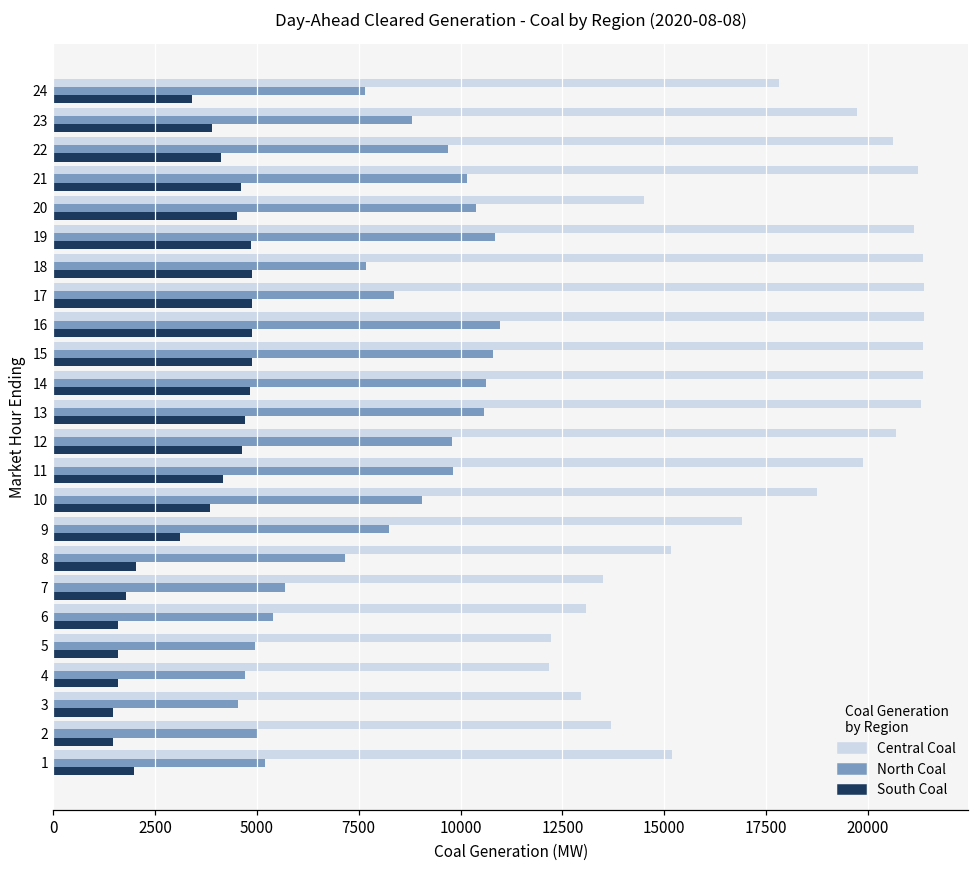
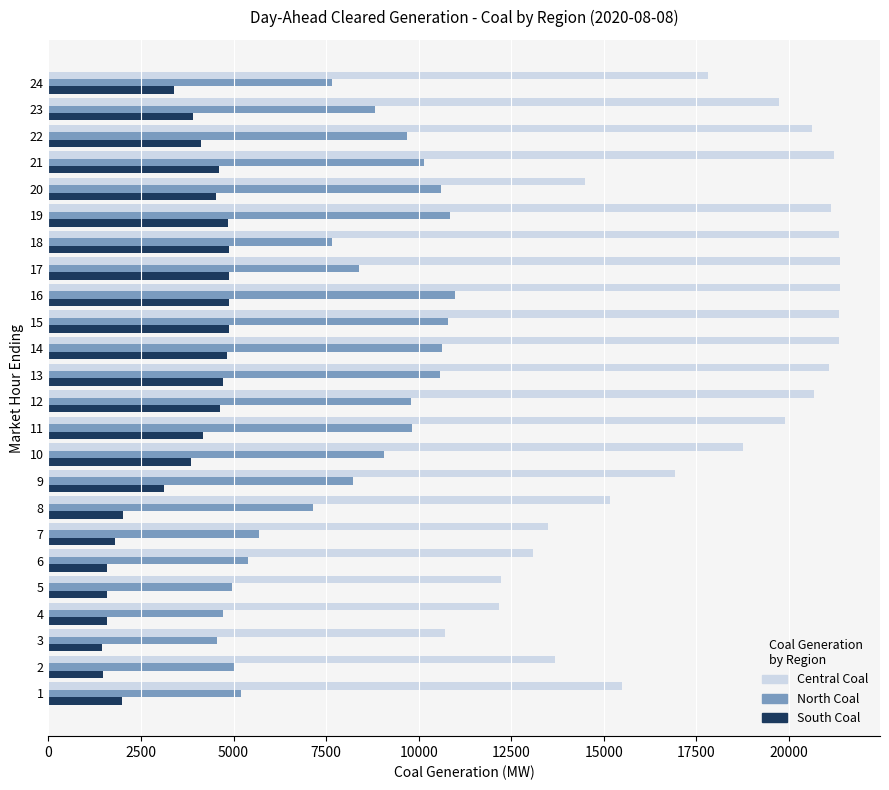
North Coal, 20: 10400 -> 10600
Central Coal, 13: 21300 -> 21100
Central Coal, 3: 13000 -> 10700
Central Coal, 1: 15200 -> 15500
